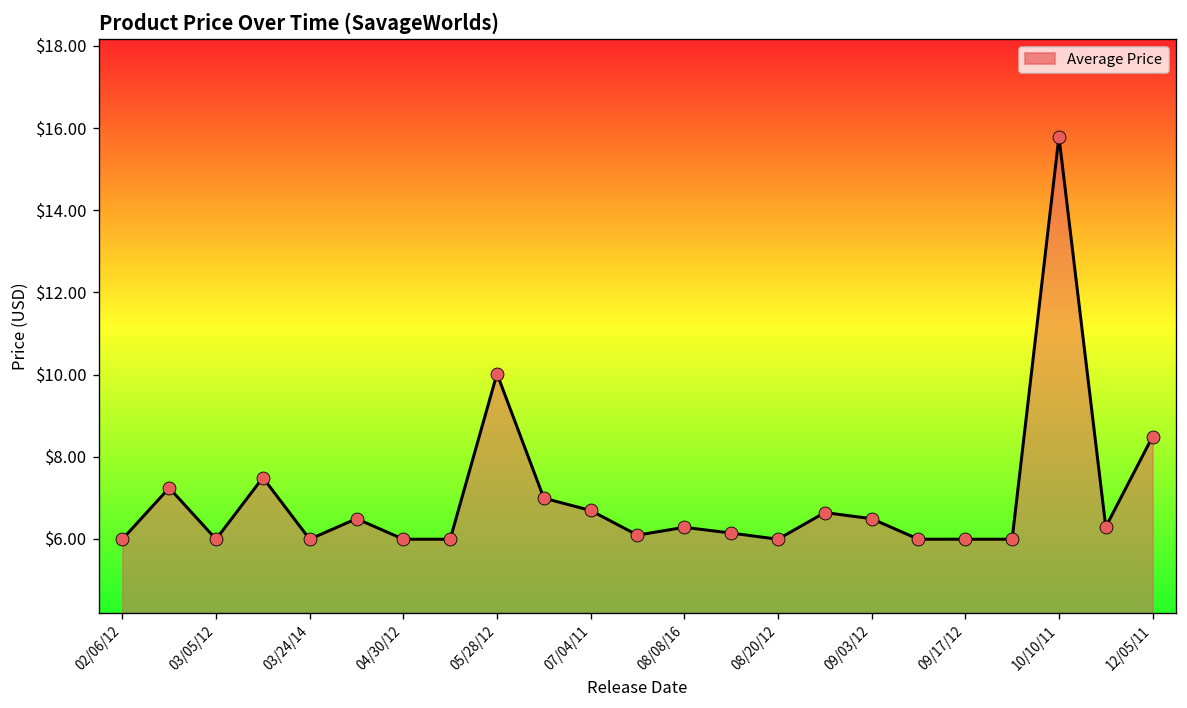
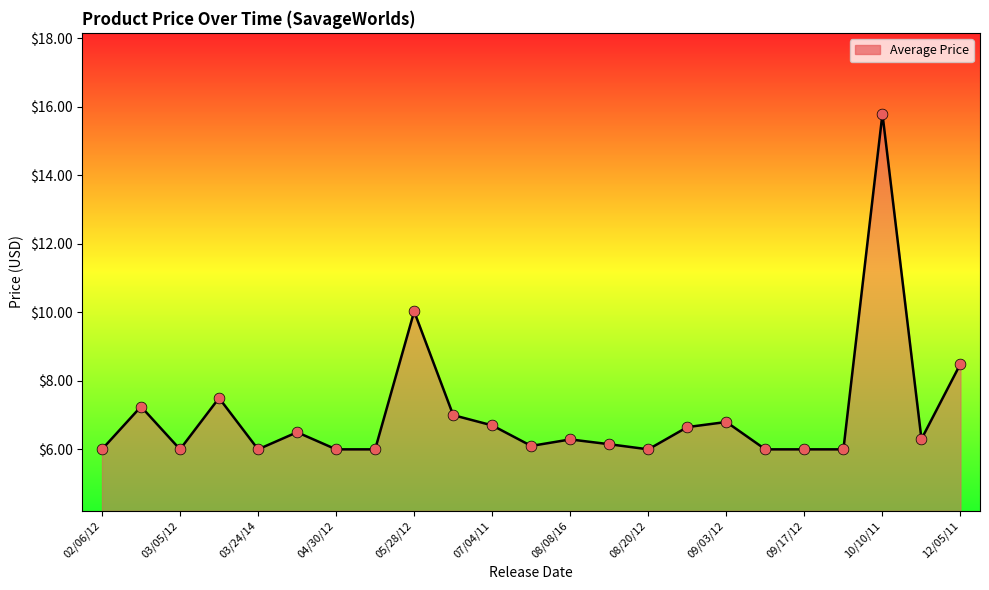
09/03/12: $6.5 -> $6.8
